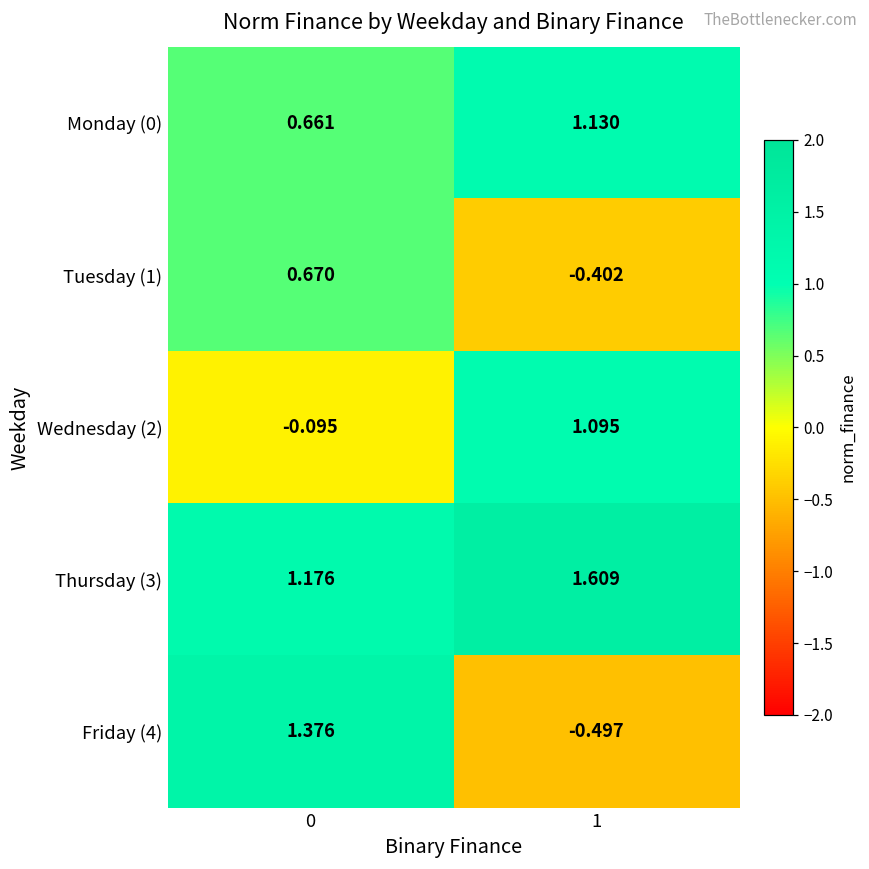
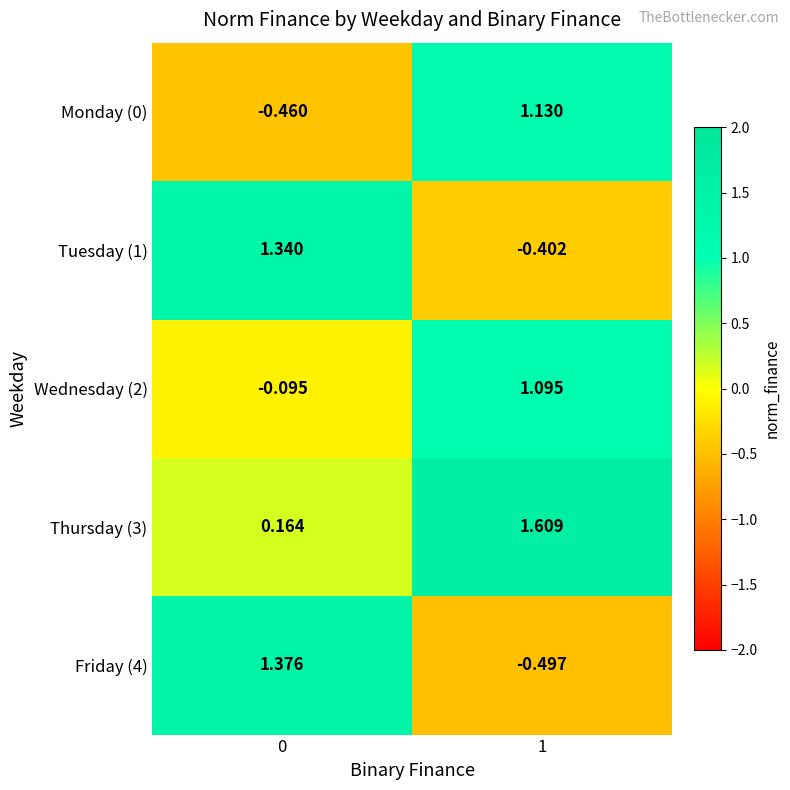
Monday (0), 0: 0.661 -> -0.460
Tuesday (1), 0: 0.670 -> 1.340
Thursday (3), 0: 1.176 -> 0.164
